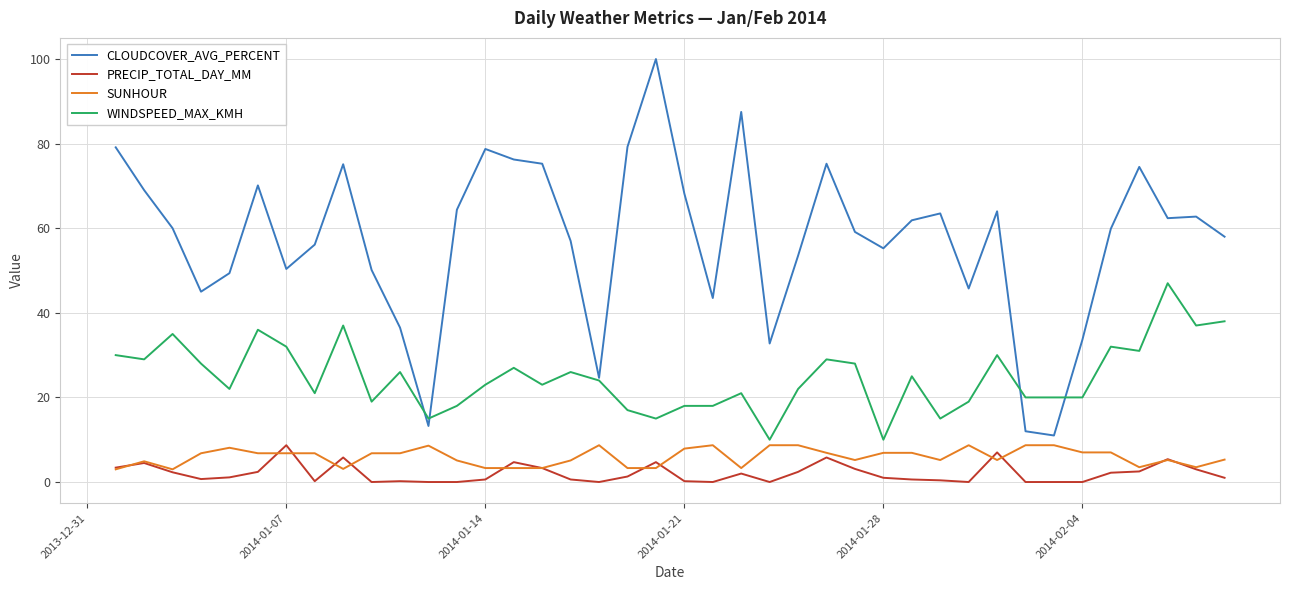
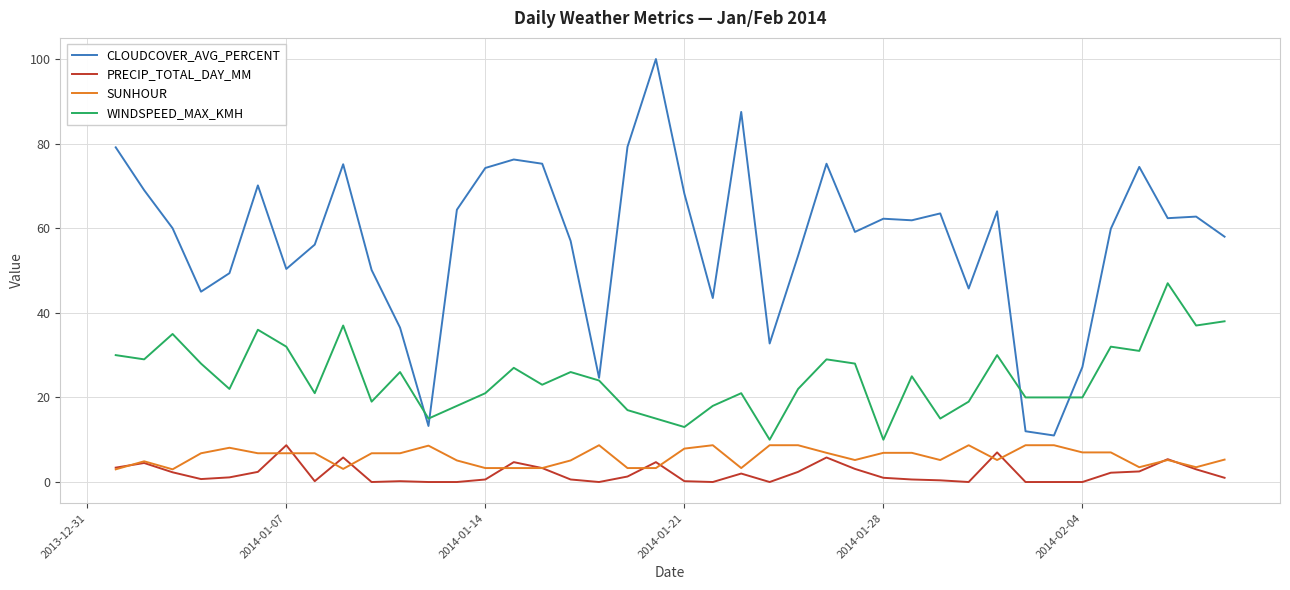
CLOUDCOVER_AVG_PERCENT, 2014-01-14: 79 -> 74
WINDSPEED_MAX_KMH, 2014-01-14: 23 -> 21
WINDSPEED_MAX_KMH, 2014-01-21: 18 -> 13
CLOUDCOVER_AVG_PERCENT, 2014-01-28: 55 -> 62
CLOUDCOVER_AVG_PERCENT, 2014-02-04: 34 -> 27
